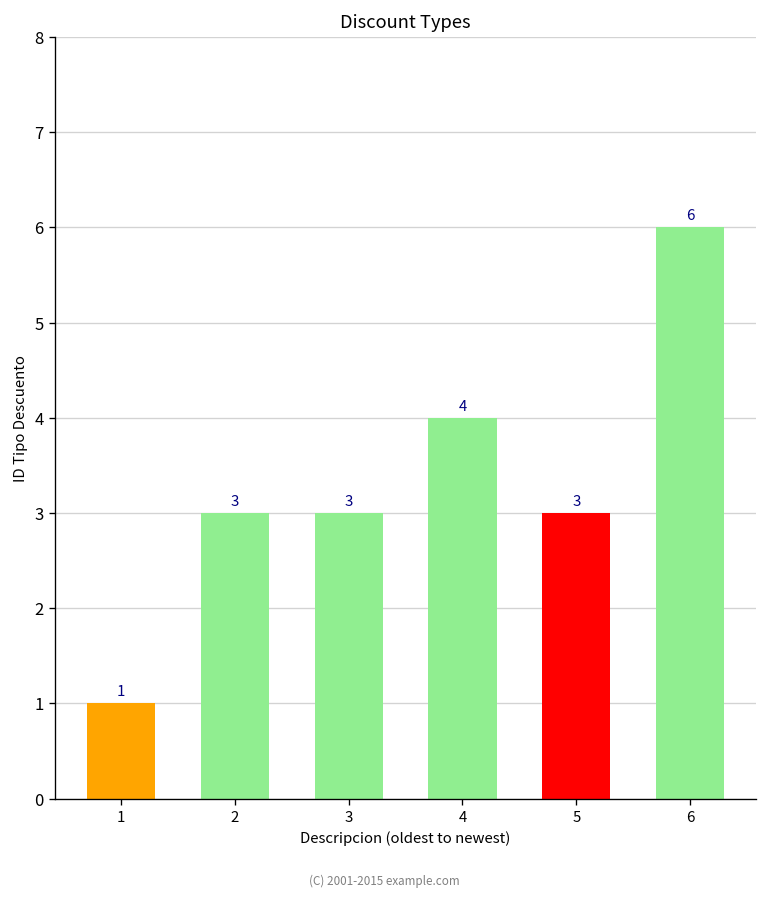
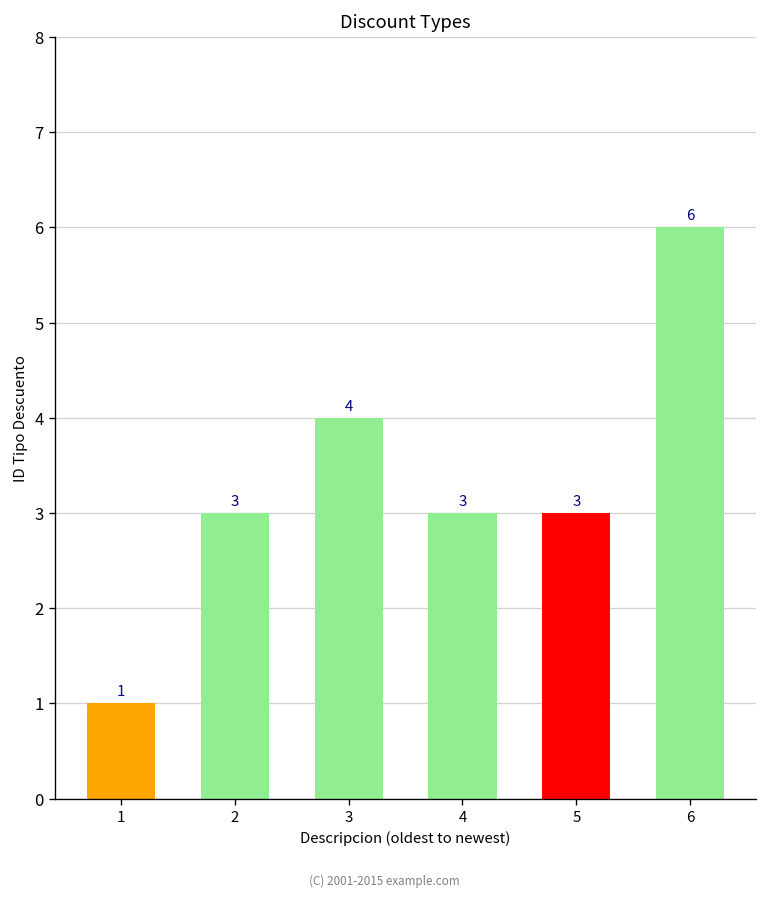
3: 3 -> 4
4: 4 -> 3
